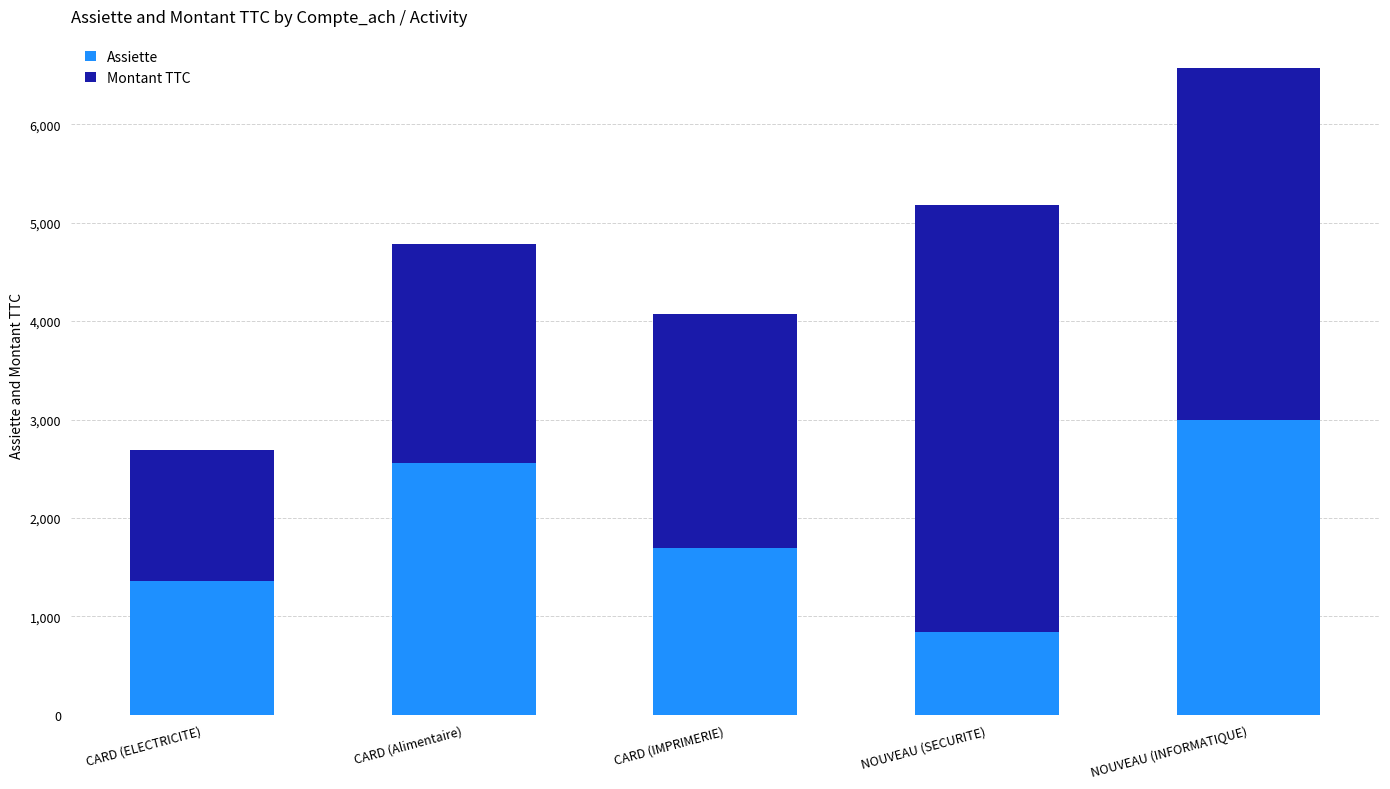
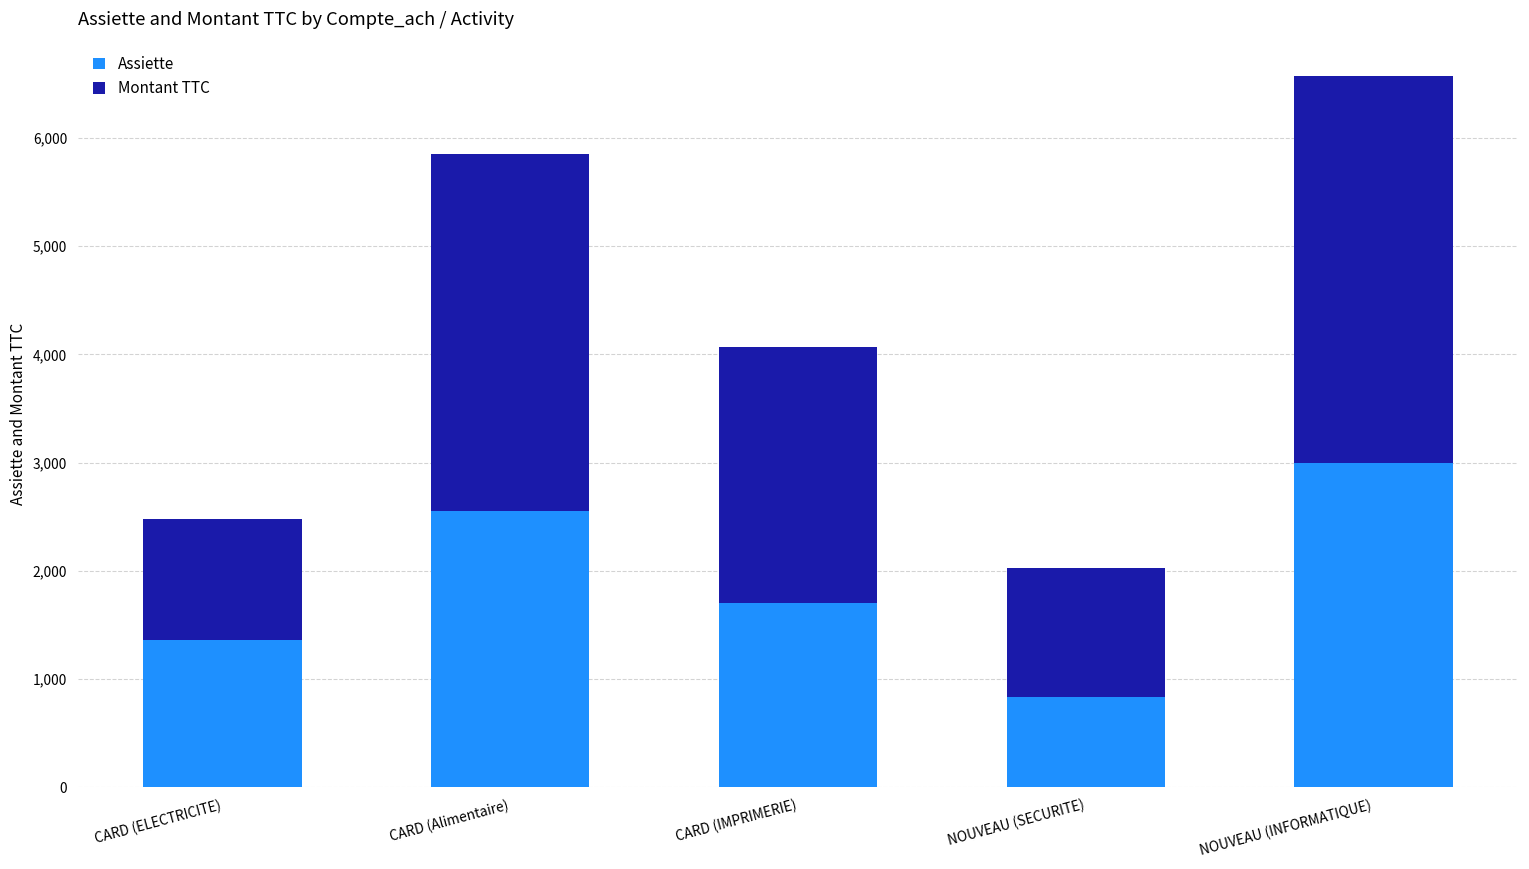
Montant TTC, CARD (ELECTRICITE): 1,300 -> 1,100
Montant TTC, CARD (Alimentaire): 2,200 -> 3,300
Montant TTC, NOUVEAU (SECURITE): 4,300 -> 1,200
